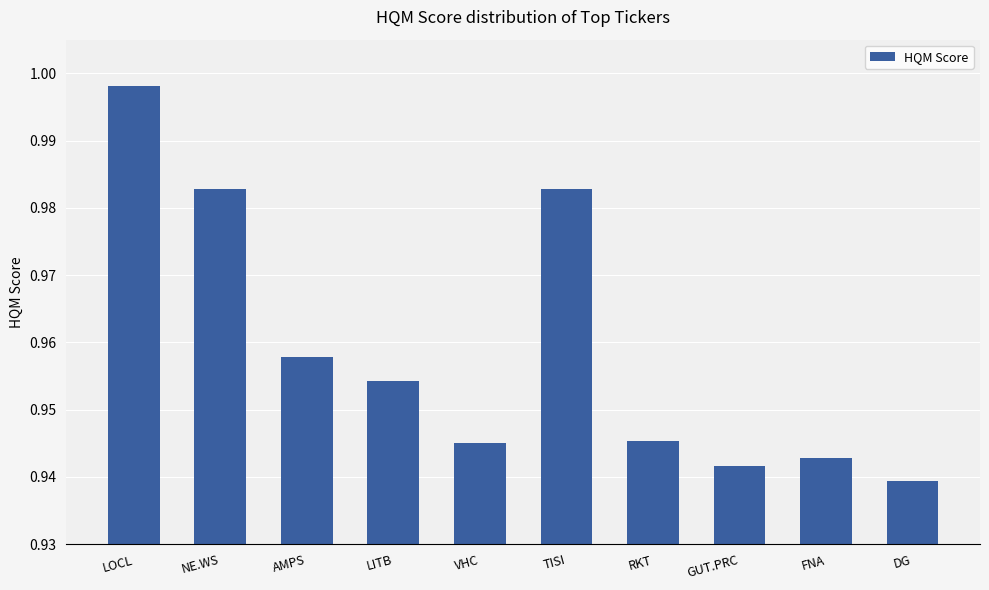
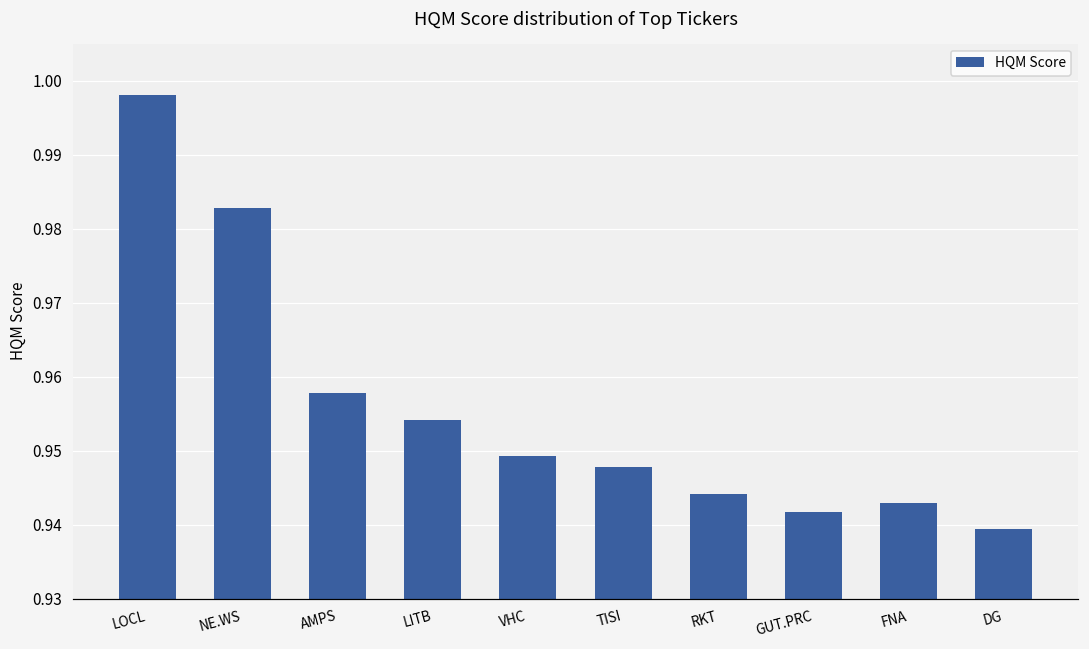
VHC: 0.945 -> 0.949
TISI: 0.983 -> 0.948
RKT: 0.945 -> 0.944
